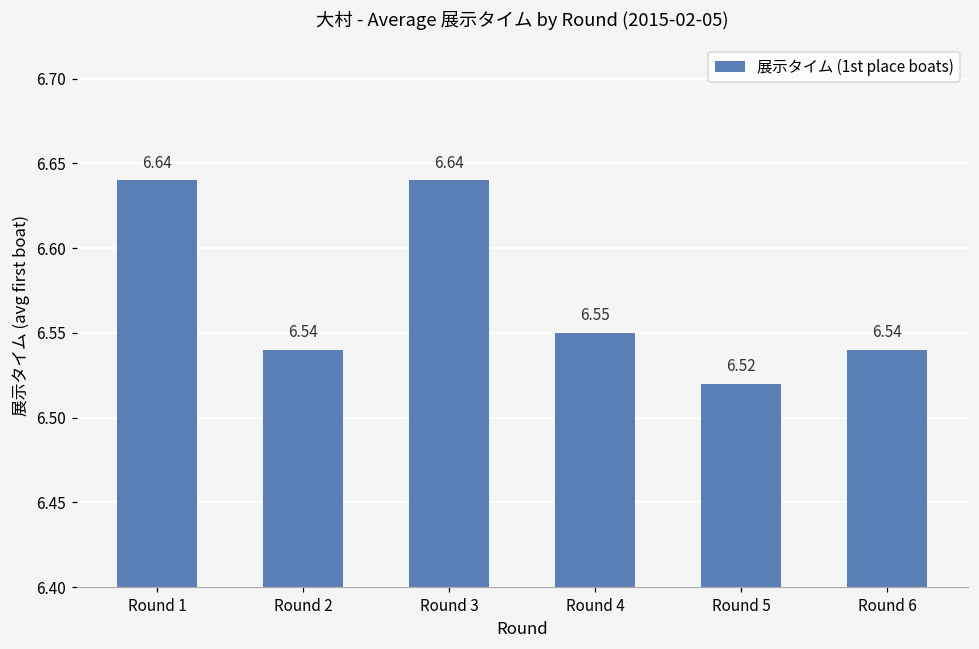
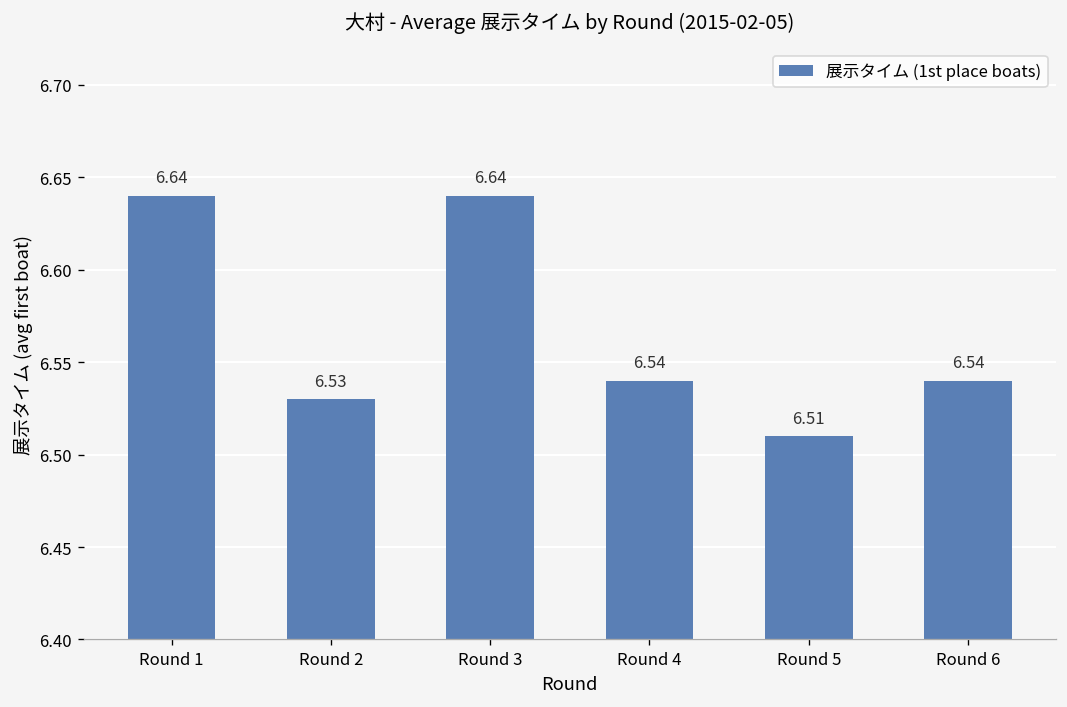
Round 2: 6.54 -> 6.53
Round 4: 6.55 -> 6.54
Round 5: 6.52 -> 6.51
